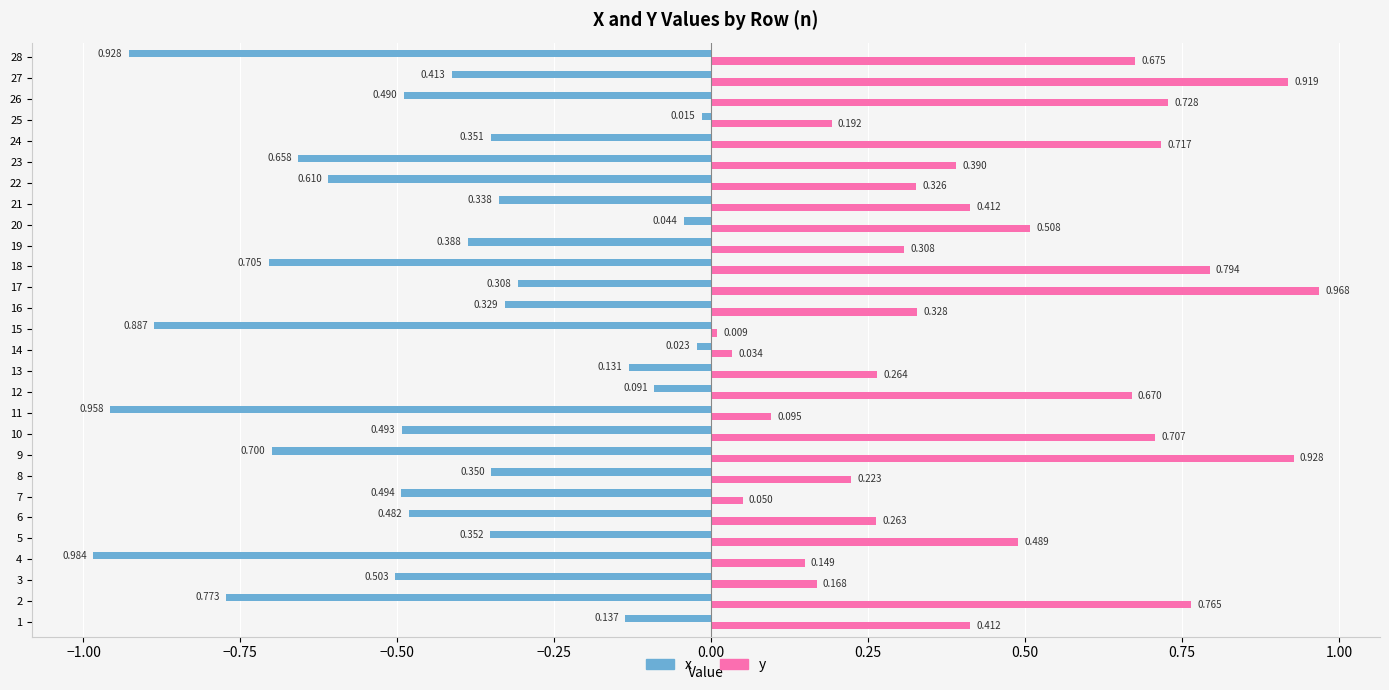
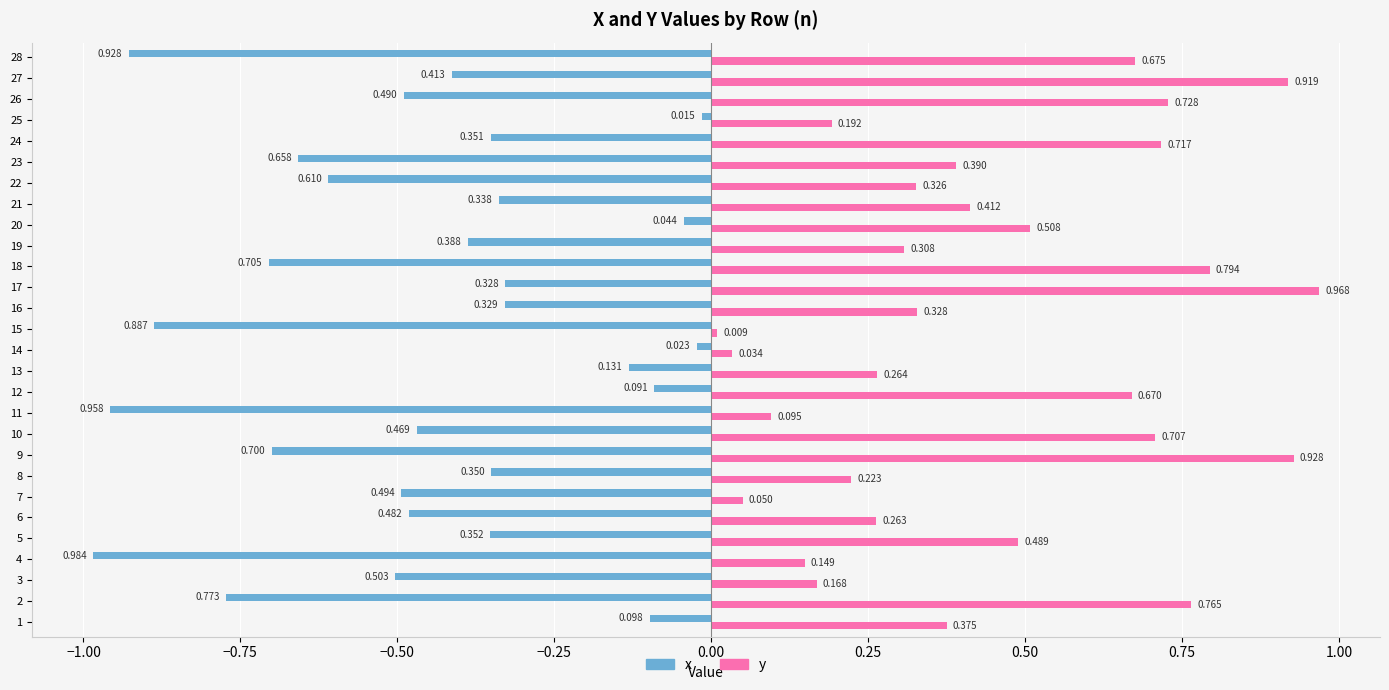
x, 17: 0.308 -> 0.328
x, 10: 0.493 -> 0.469
x, 1: 0.137 -> 0.098
y, 1: 0.412 -> 0.375
